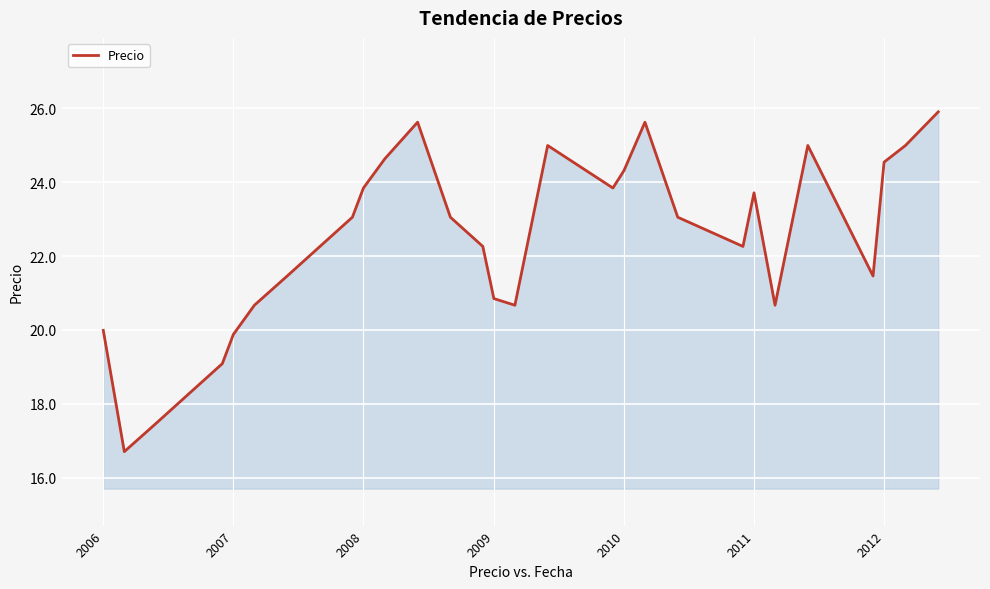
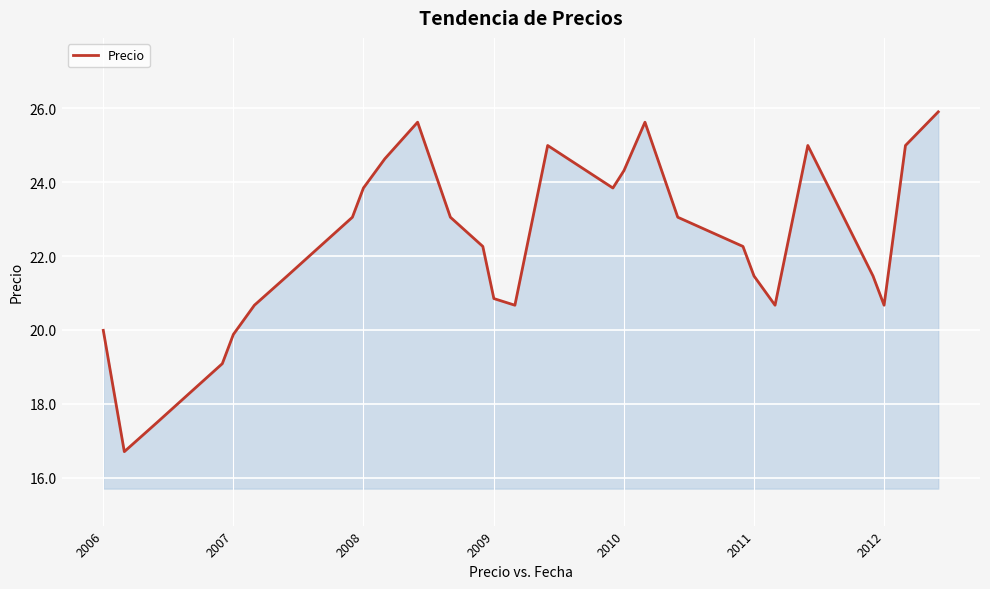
2011: 23.7 -> 21.5
2012: 24.5 -> 20.7
